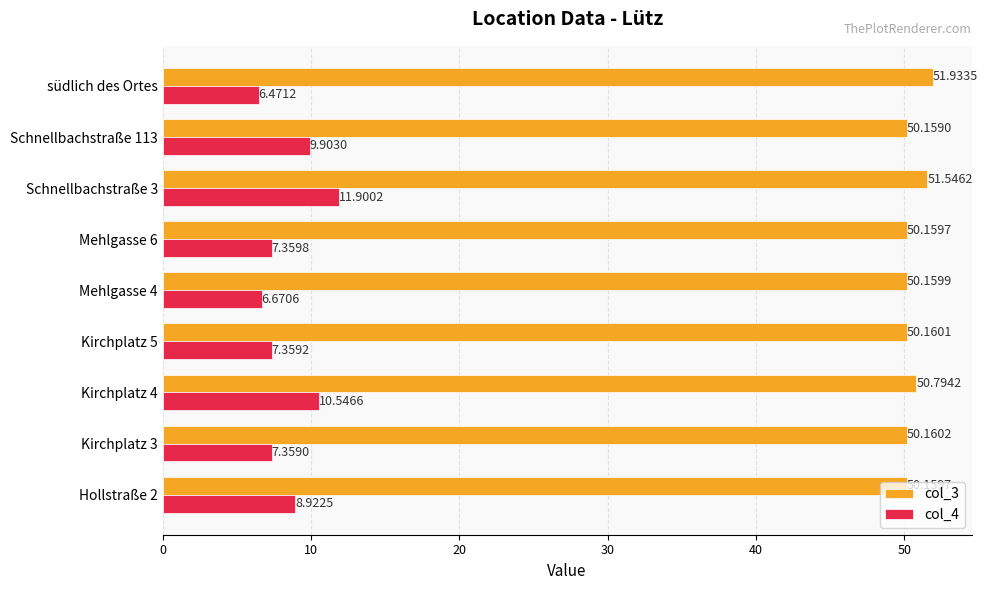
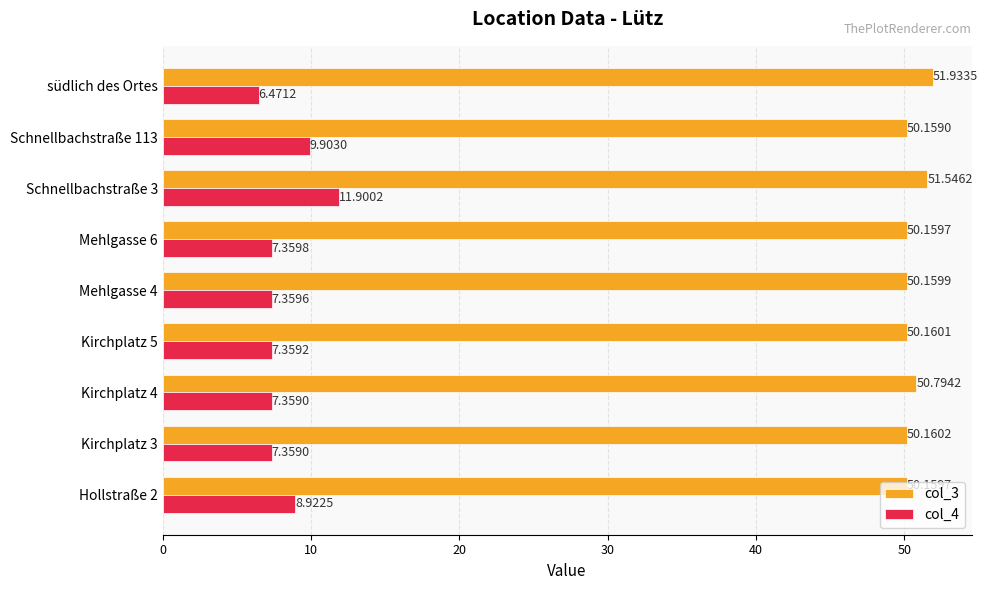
col_4, Mehlgasse 4: 6.6706 -> 7.3596
col_4, Kirchplatz 4: 10.5466 -> 7.3590
